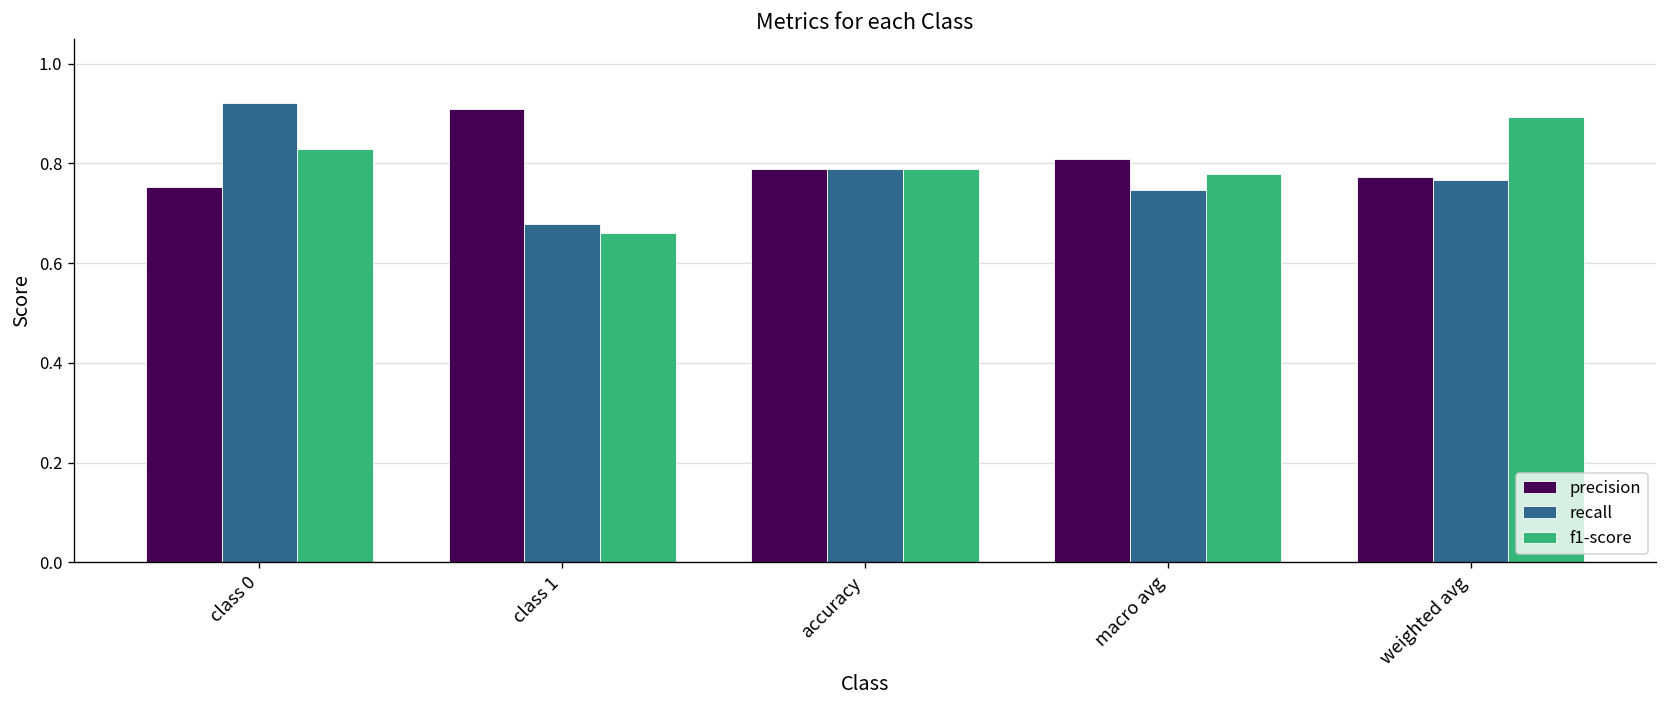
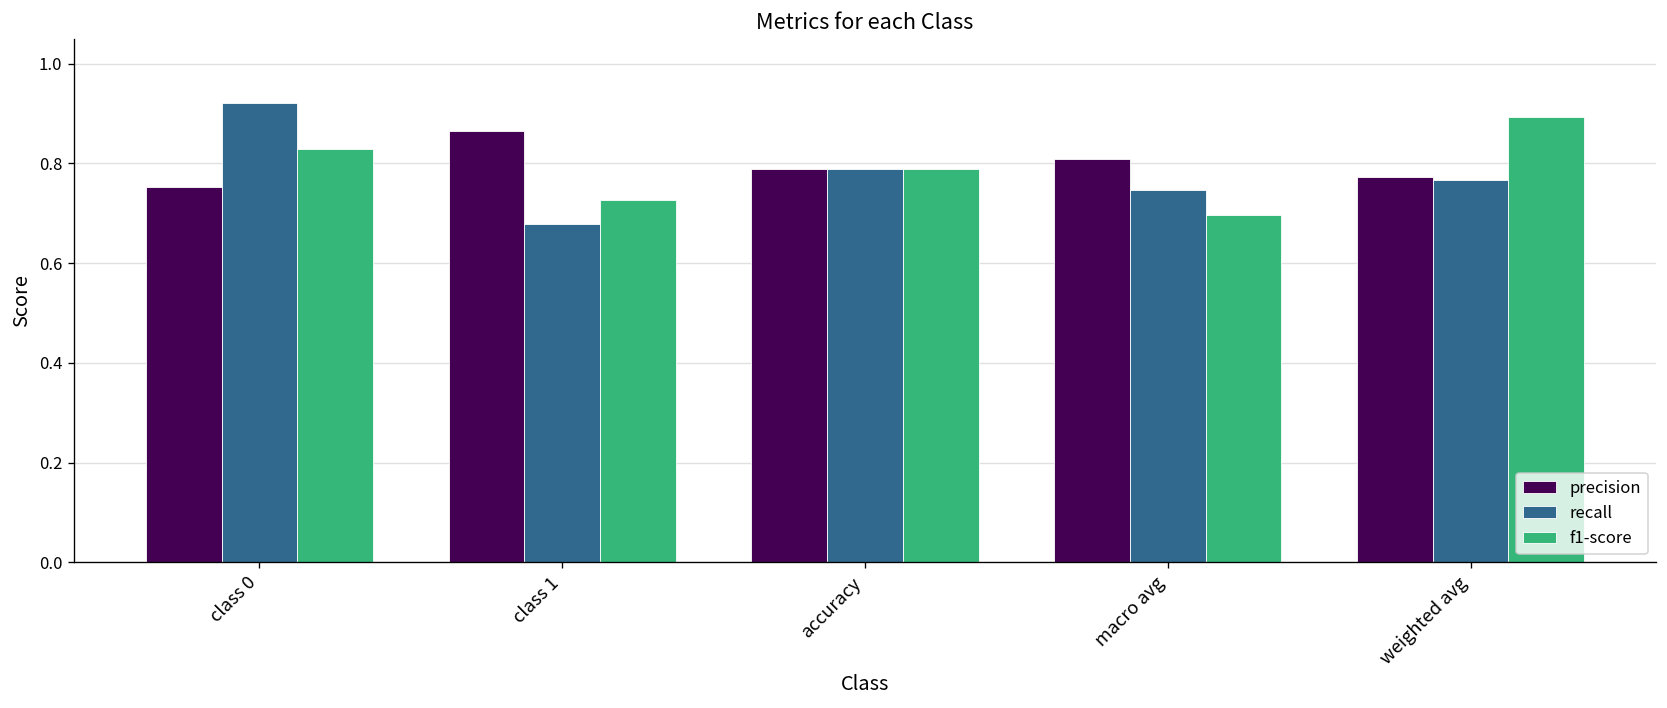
precision, class 1: 0.91 -> 0.86
f1-score, class 1: 0.66 -> 0.73
f1-score, macro avg: 0.78 -> 0.70
